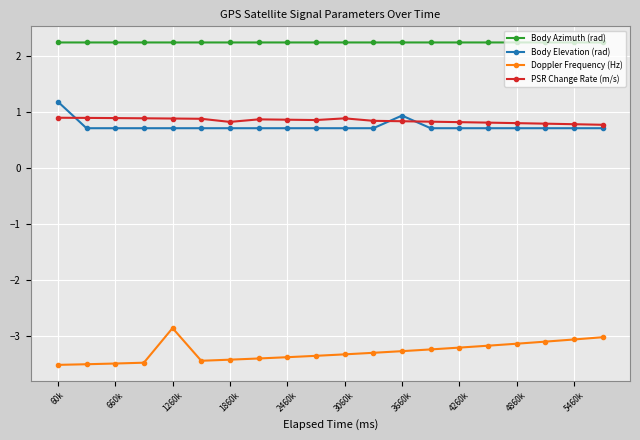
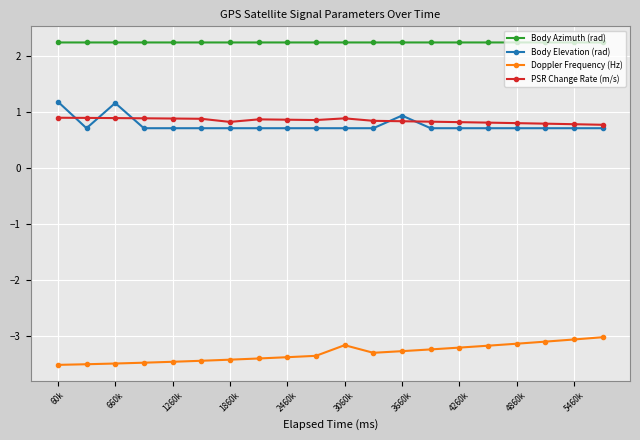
Body Elevation (rad), 660k: 0.7 -> 1.2
Doppler Frequency (Hz), 1260k: -2.9 -> -3.5
Doppler Frequency (Hz), 3060k: -3.3 -> -3.2
